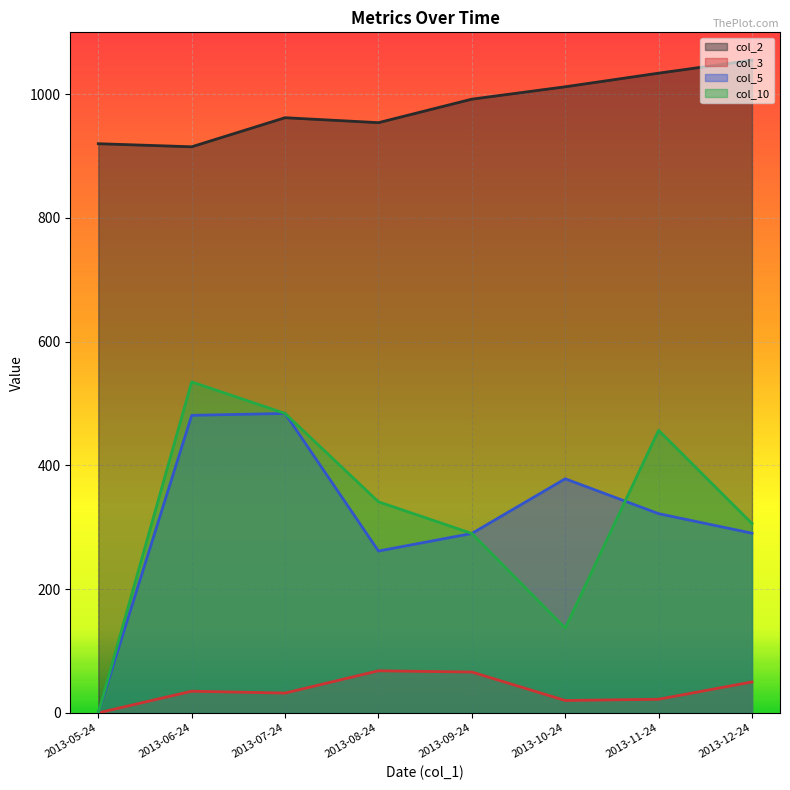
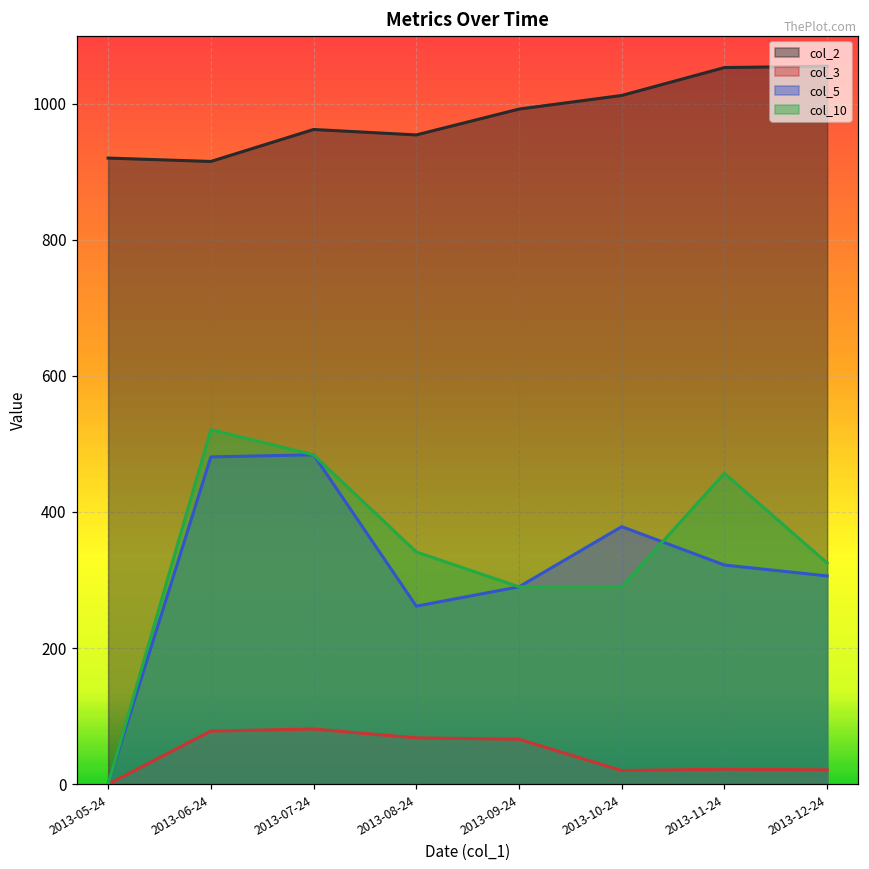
col_3, 2013-06-24: 40 -> 80
col_10, 2013-06-24: 540 -> 520
col_3, 2013-07-24: 30 -> 80
col_10, 2013-10-24: 140 -> 290
col_2, 2013-11-24: 1030 -> 1050
col_3, 2013-12-24: 50 -> 20
col_5, 2013-12-24: 290 -> 310
col_10, 2013-12-24: 310 -> 320
